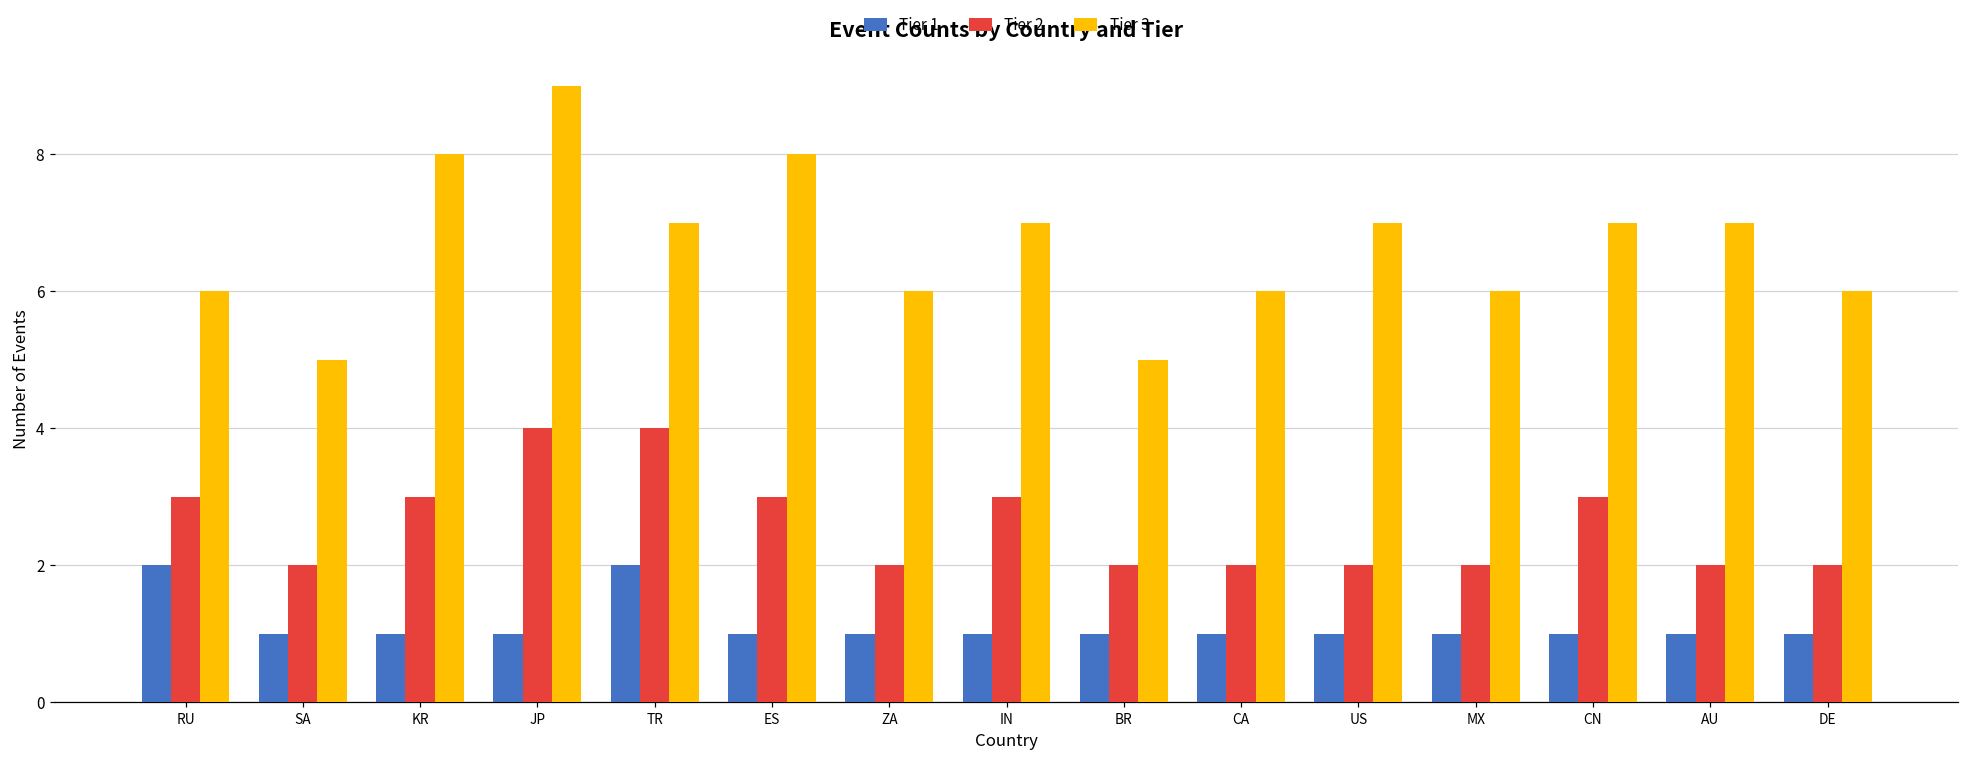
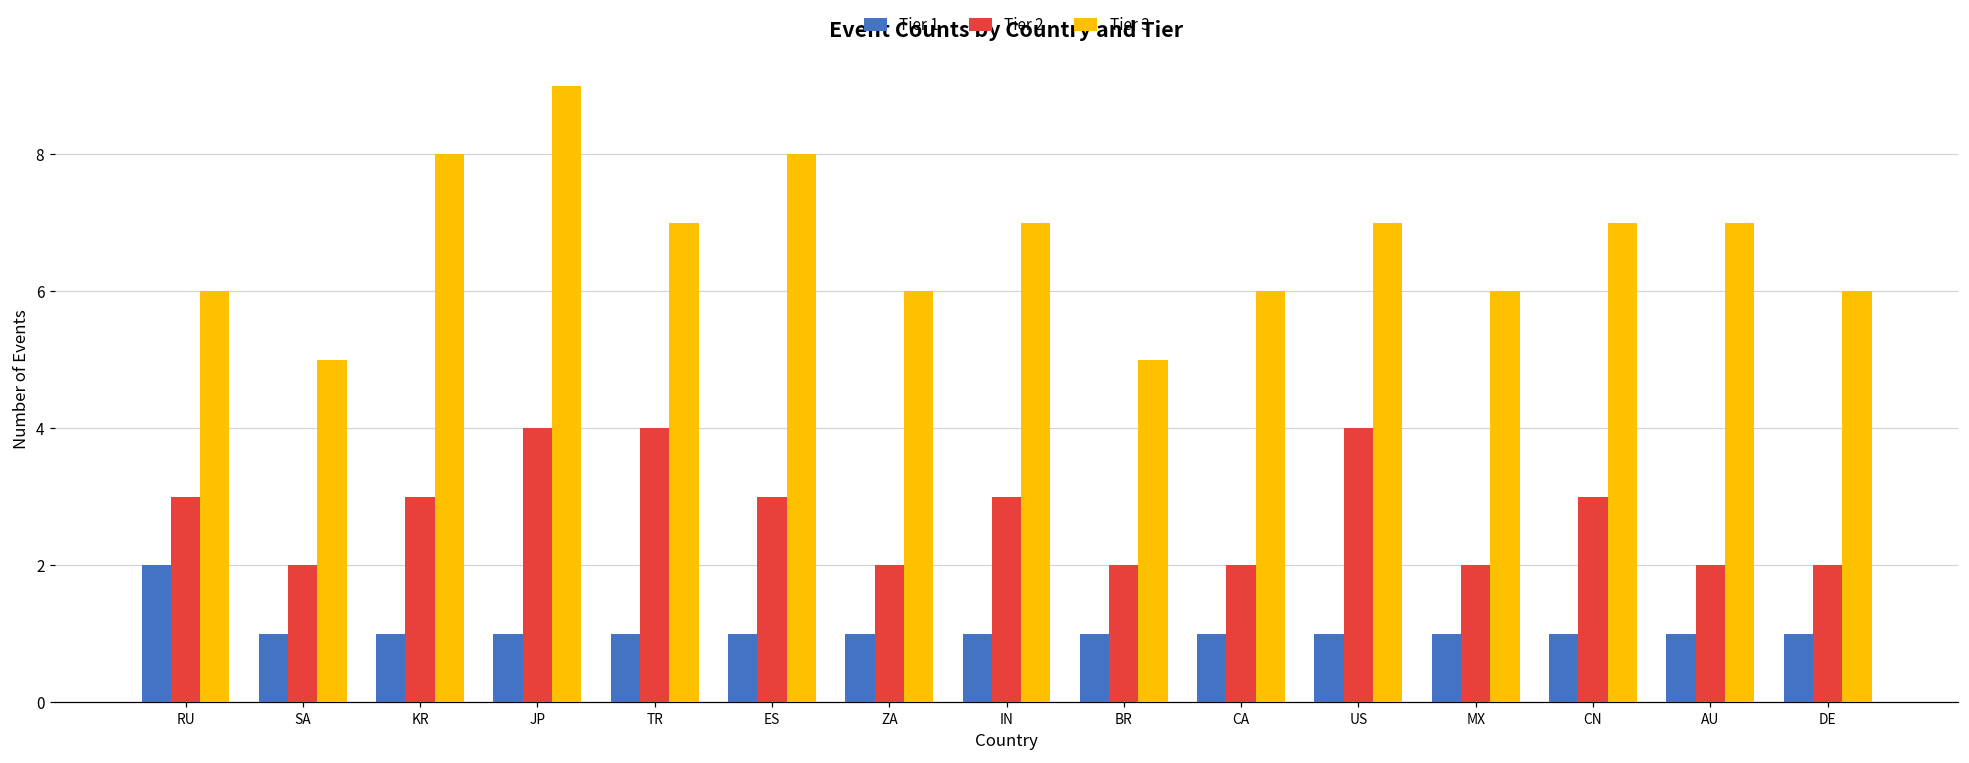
Tier 1, TR: 2 -> 1
Tier 2, US: 2 -> 4
